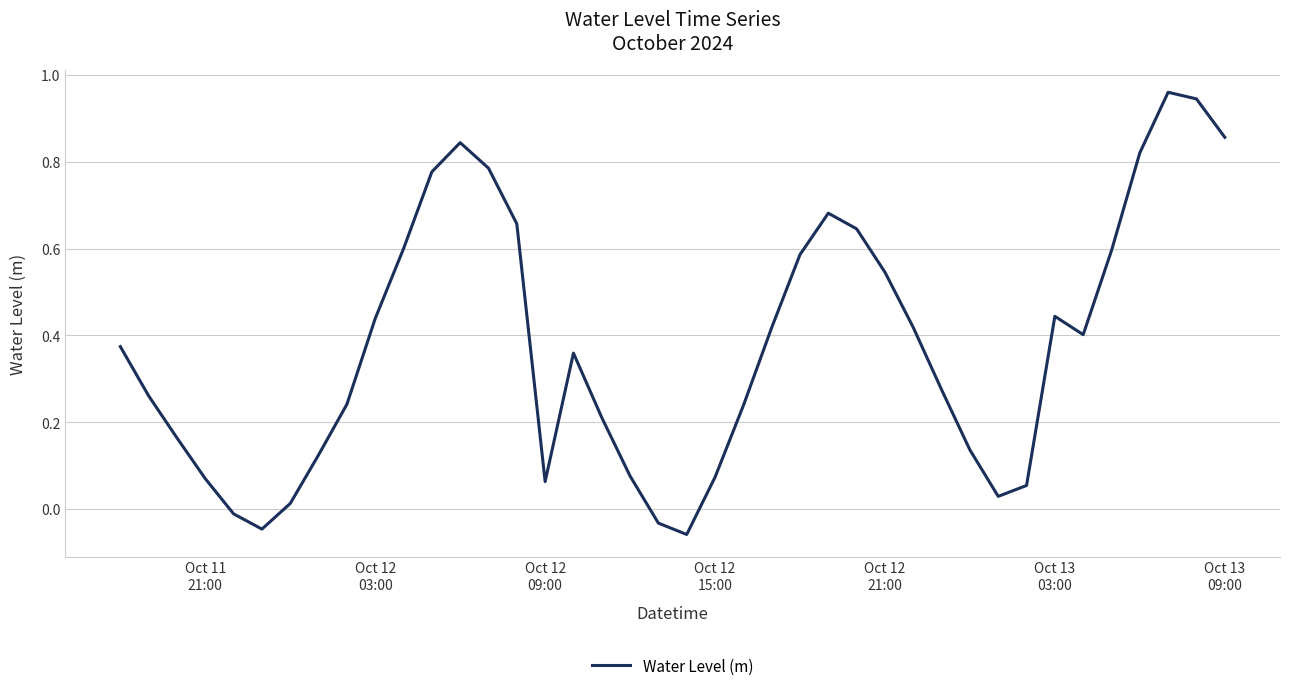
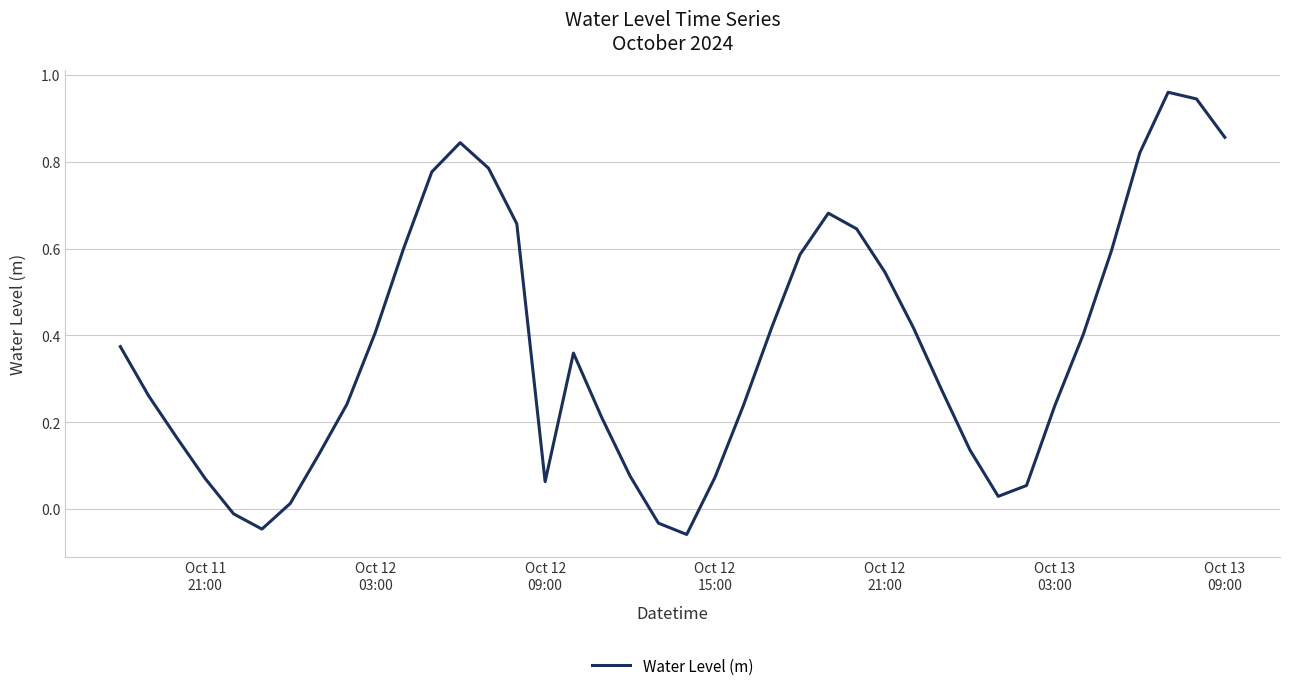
Oct 12 03:00: 0.44 -> 0.41
Oct 13 03:00: 0.44 -> 0.24
